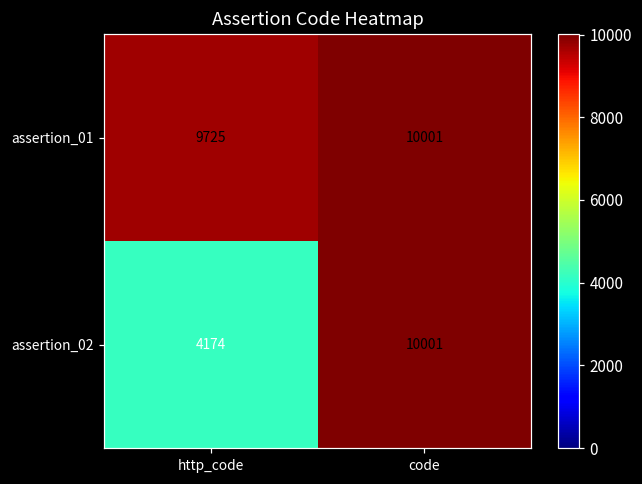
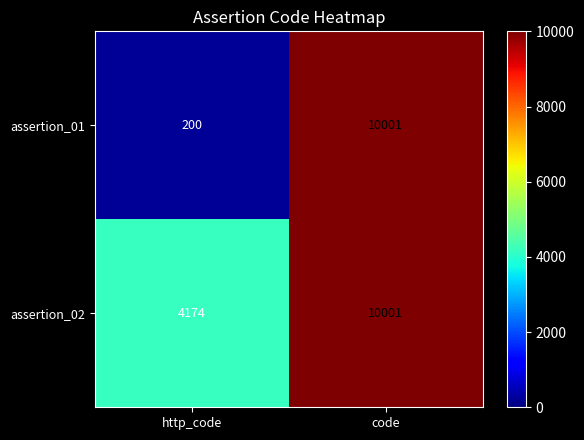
assertion_01, http_code: 9725 -> 200
